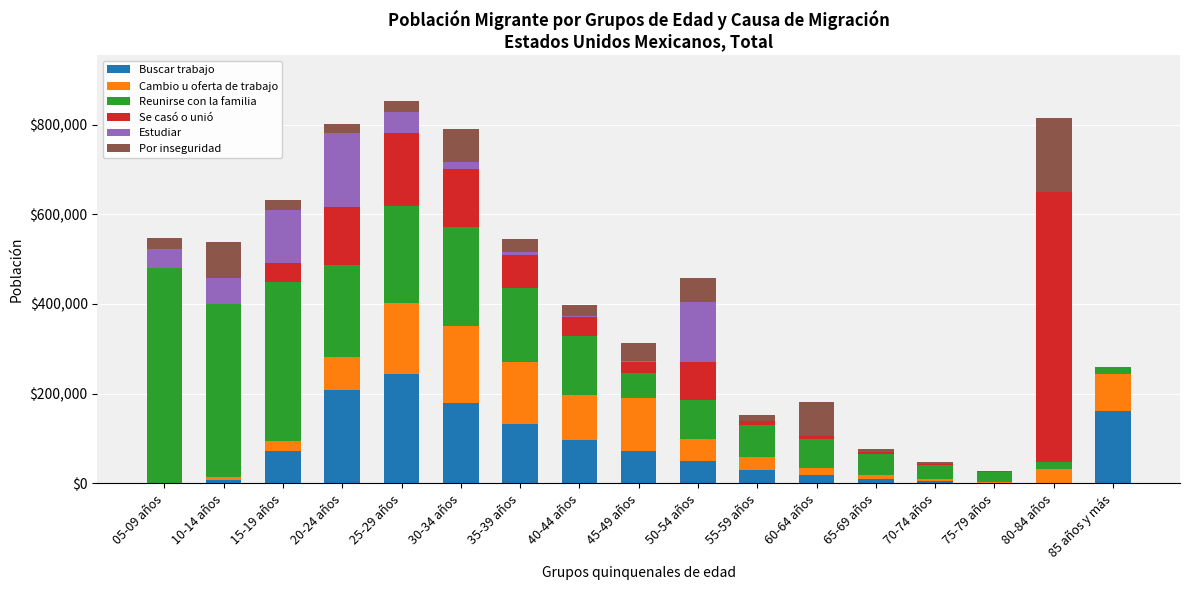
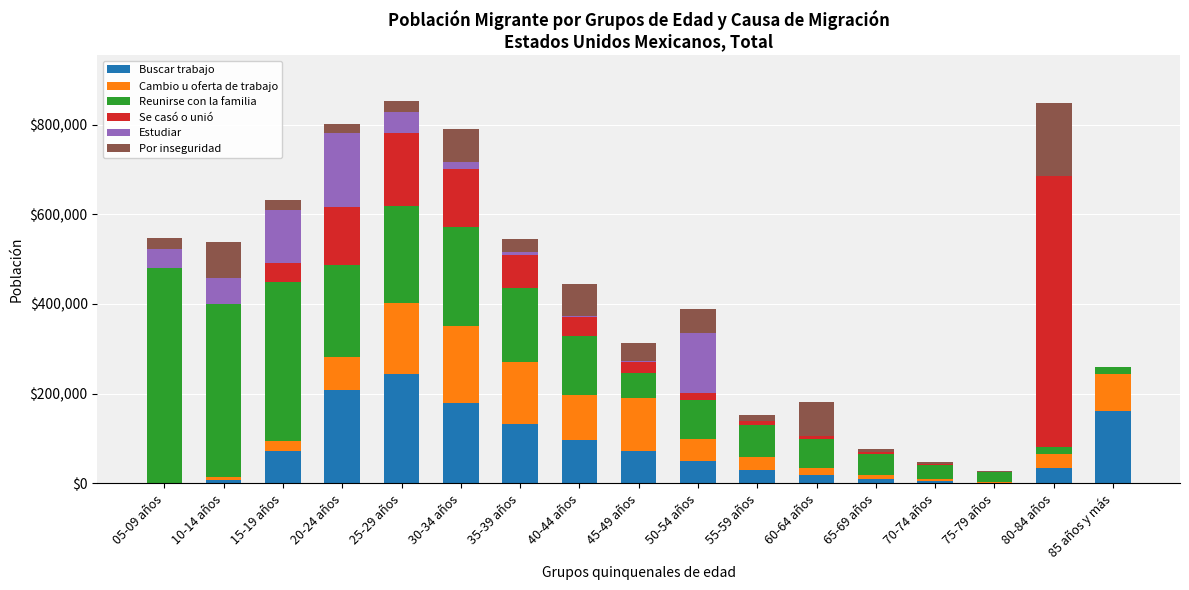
Por inseguridad, 40-44 años: $20,000 -> $70,000
Se casó o unió, 50-54 años: $80,000 -> $10,000
Buscar trabajo, 80-84 años: $0 -> $40,000
